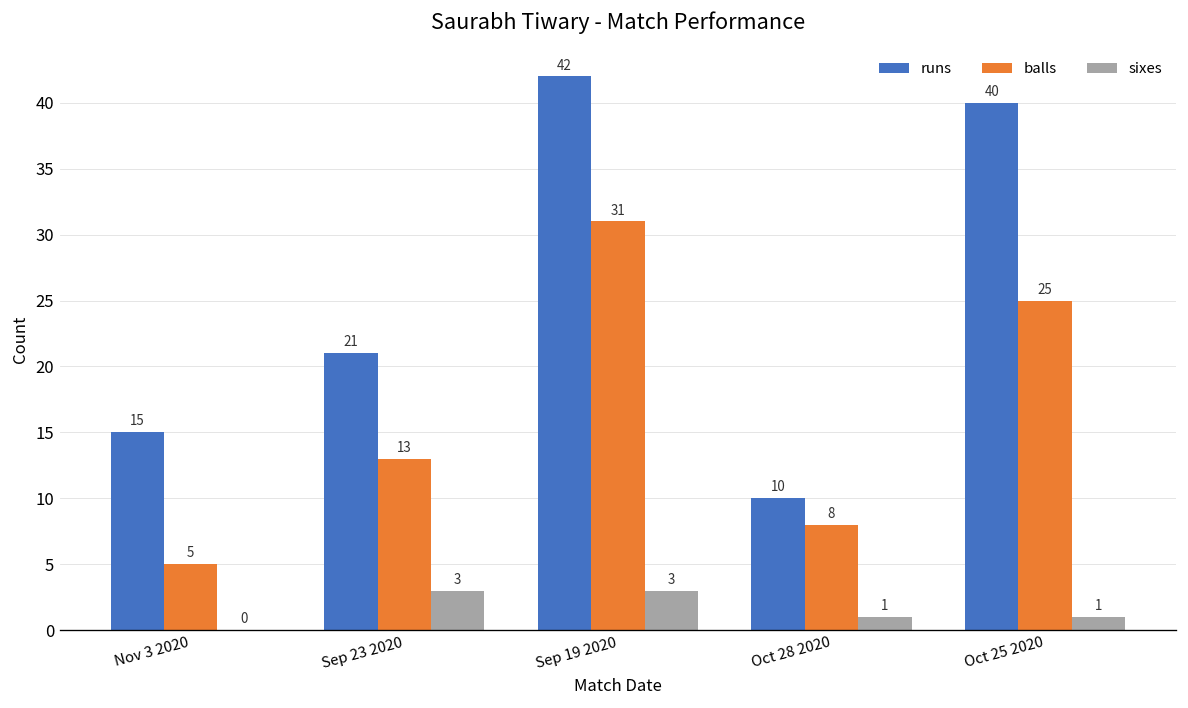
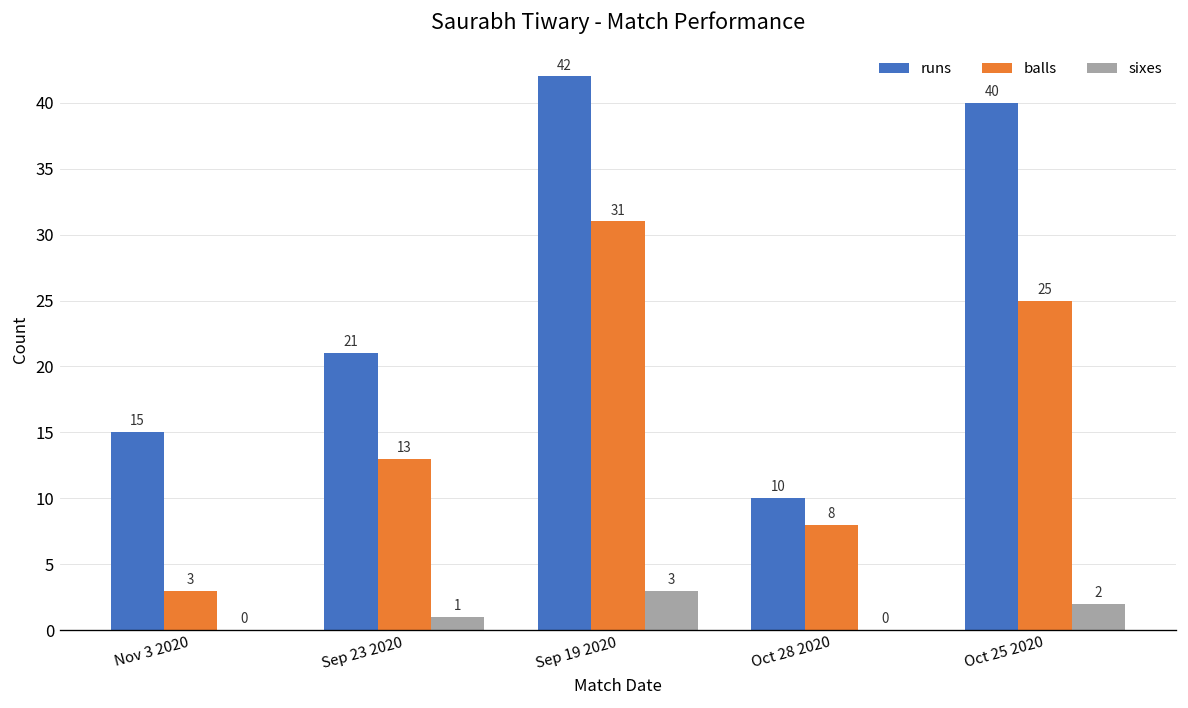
balls, Nov 3 2020: 5 -> 3
sixes, Sep 23 2020: 3 -> 1
sixes, Oct 28 2020: 1 -> 0
sixes, Oct 25 2020: 1 -> 2
